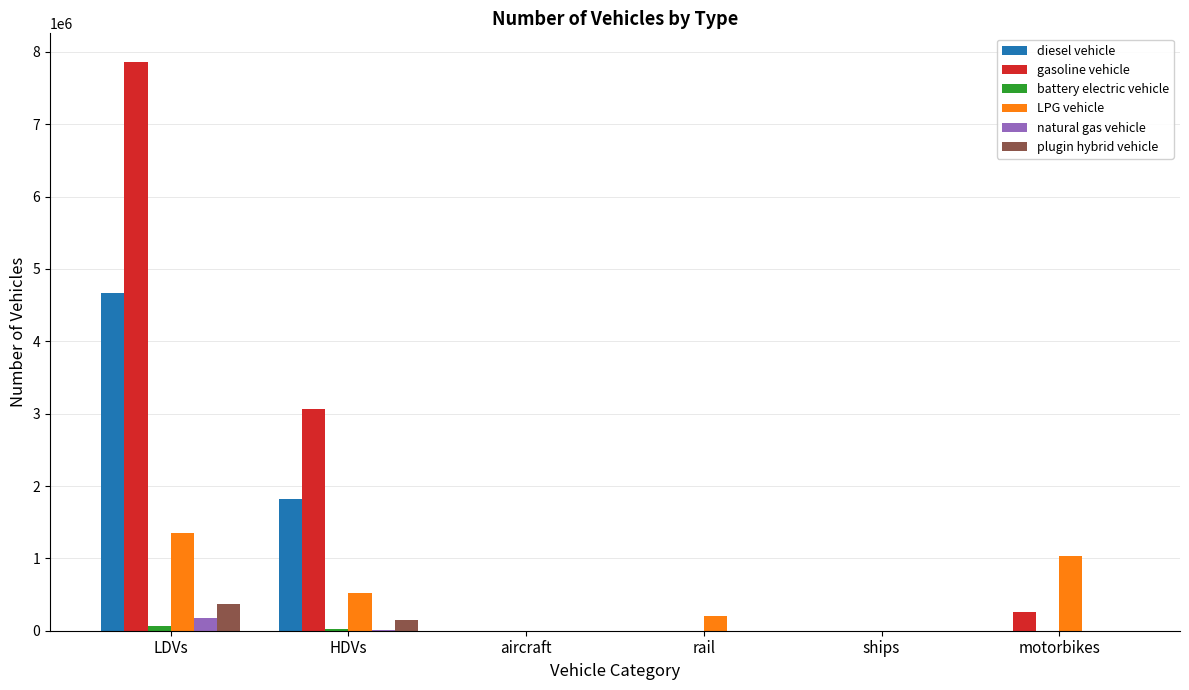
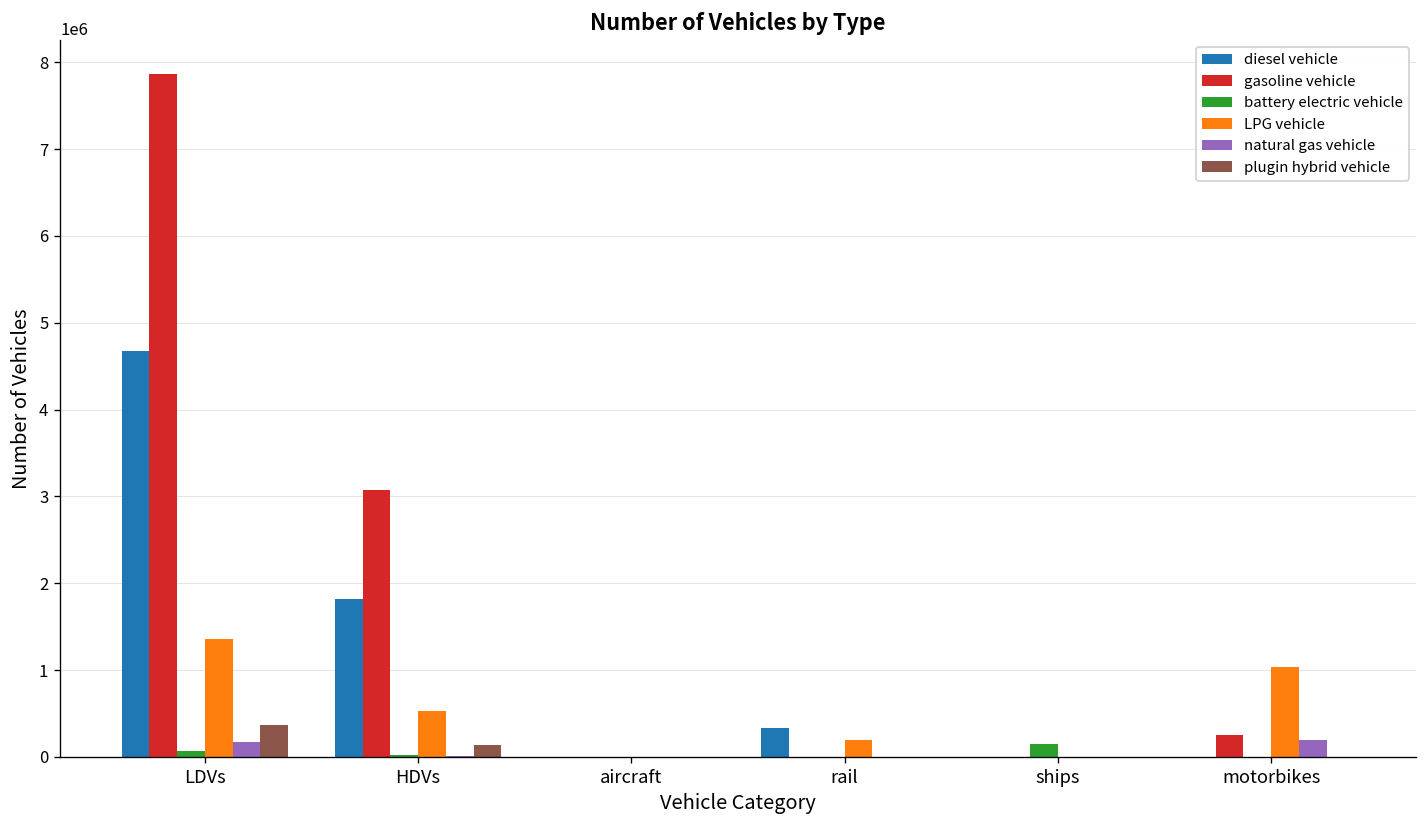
diesel vehicle, rail: 0 -> 300000
battery electric vehicle, ships: 0 -> 100000
natural gas vehicle, motorbikes: 0 -> 200000
